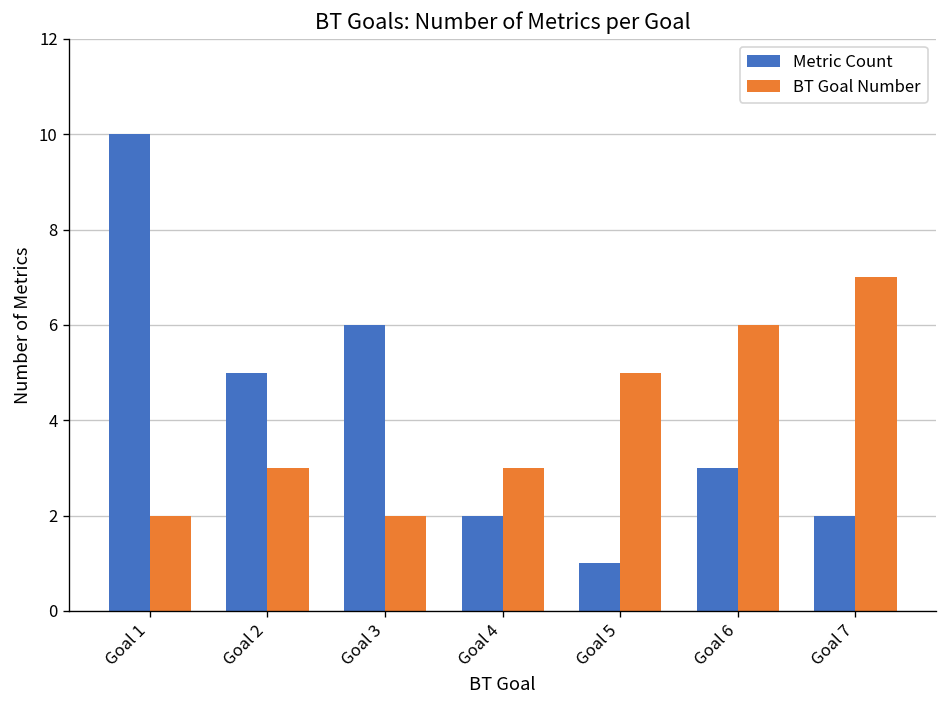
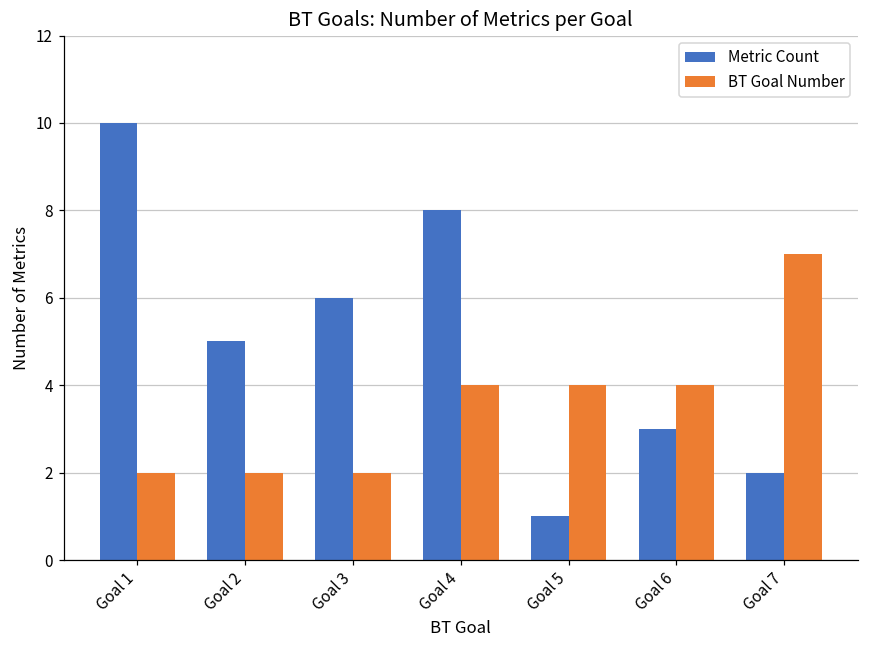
BT Goal Number, Goal 2: 3 -> 2
Metric Count, Goal 4: 2 -> 8
BT Goal Number, Goal 4: 3 -> 4
BT Goal Number, Goal 5: 5 -> 4
BT Goal Number, Goal 6: 6 -> 4
